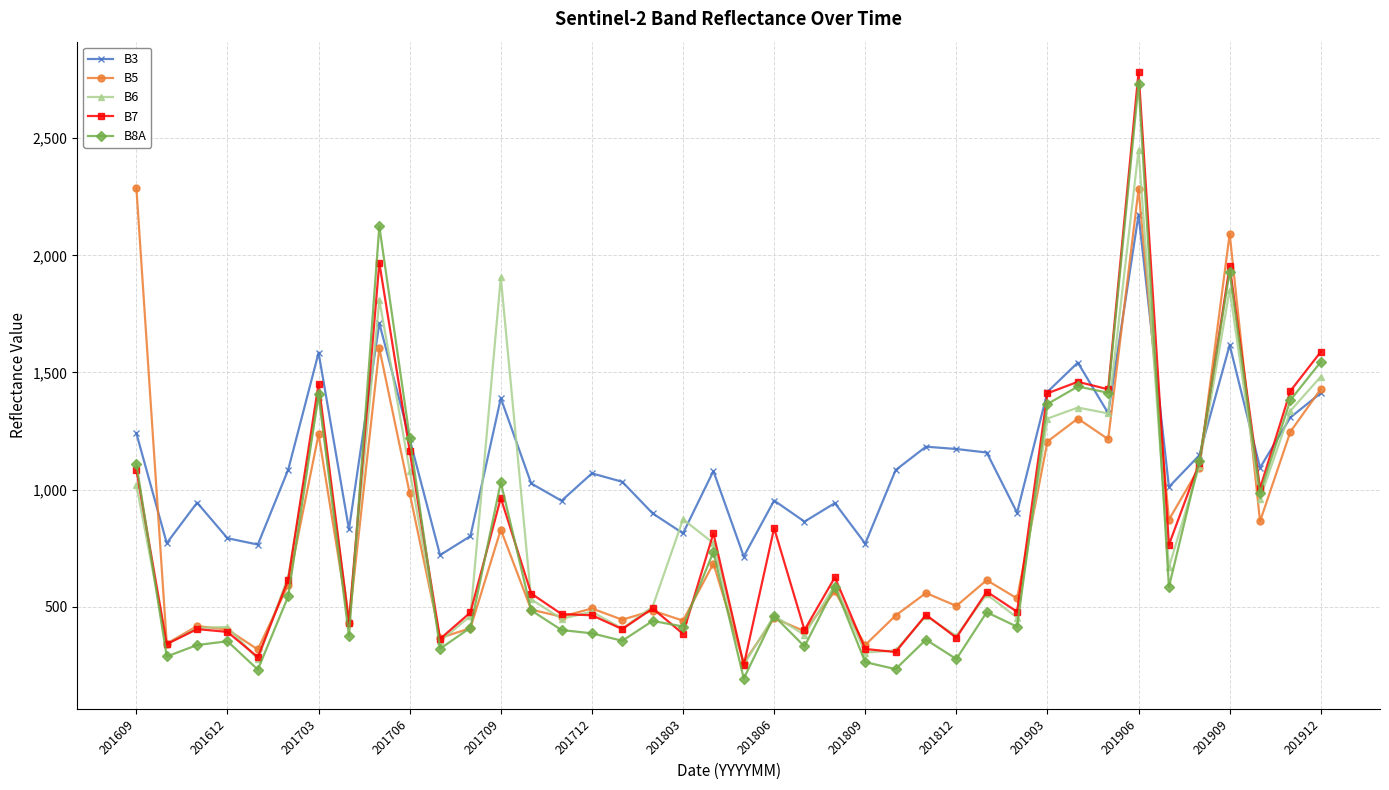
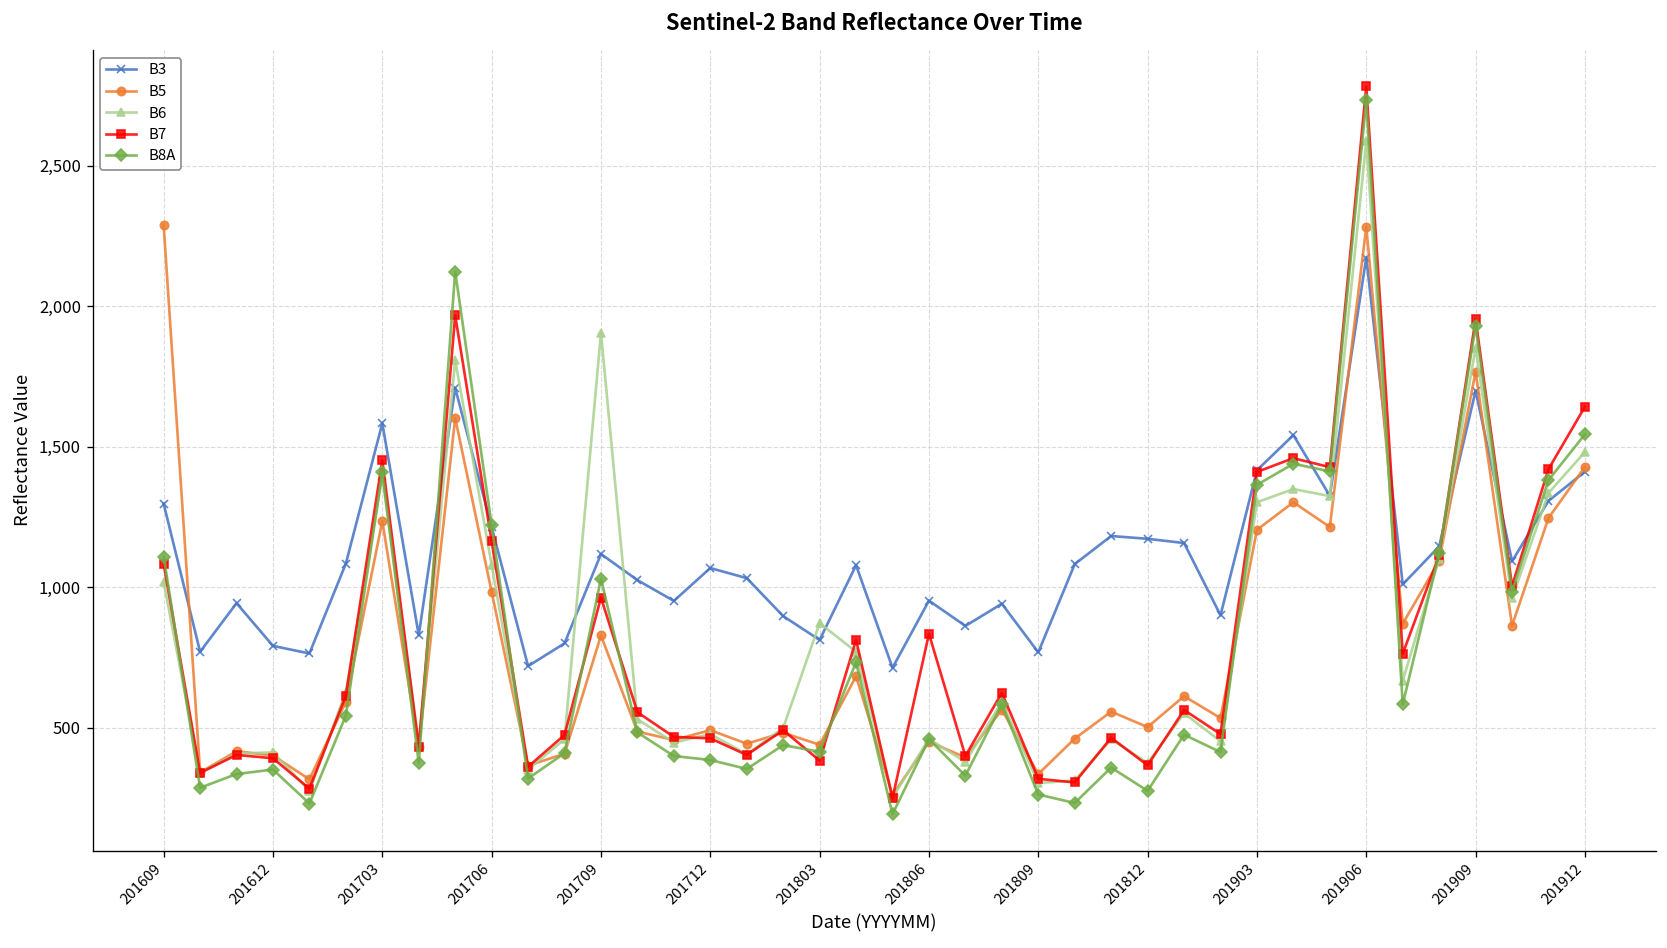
B3, 201609: 1,240 -> 1,300
B3, 201709: 1,390 -> 1,120
B6, 201906: 2,450 -> 2,590
B3, 201909: 1,620 -> 1,700
B5, 201909: 2,090 -> 1,770
B7, 201912: 1,590 -> 1,640
